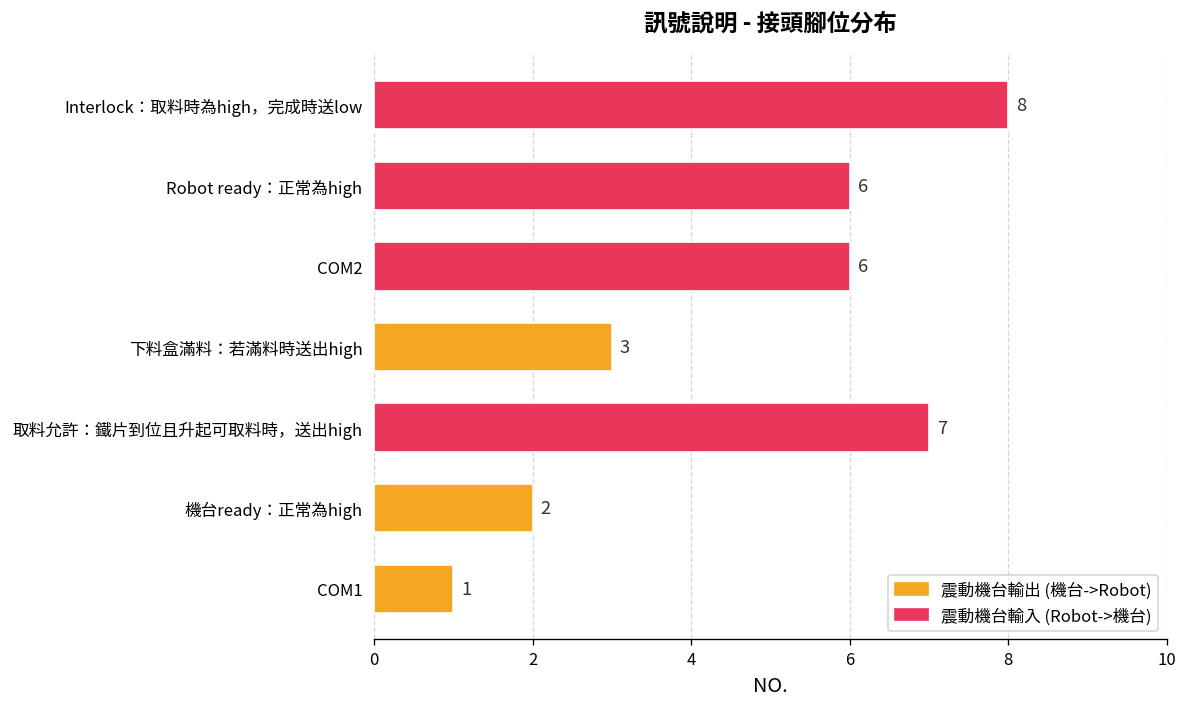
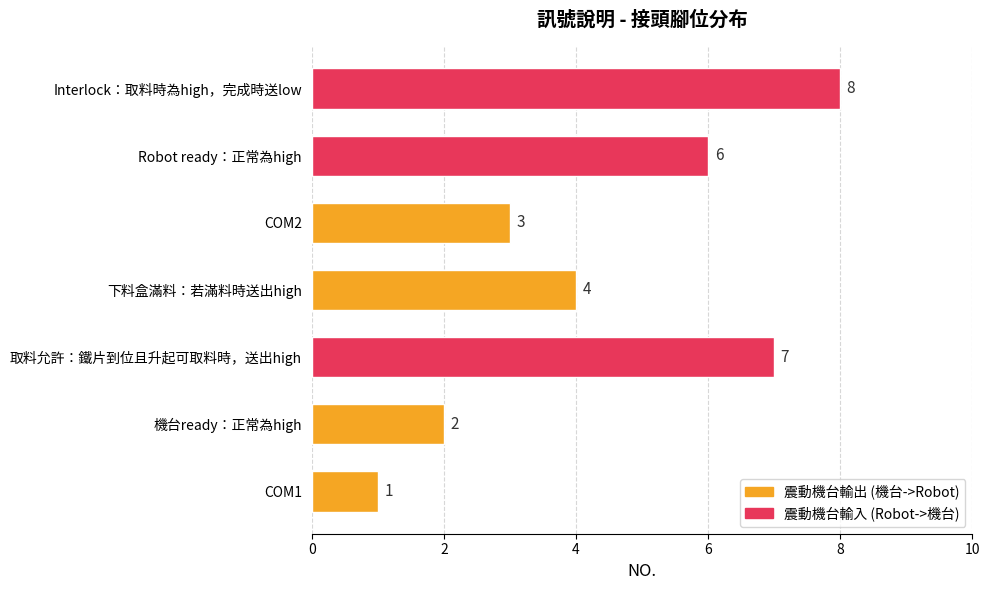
COM2: 6 -> 3
下料盒滿料：若滿料時送出high: 3 -> 4
